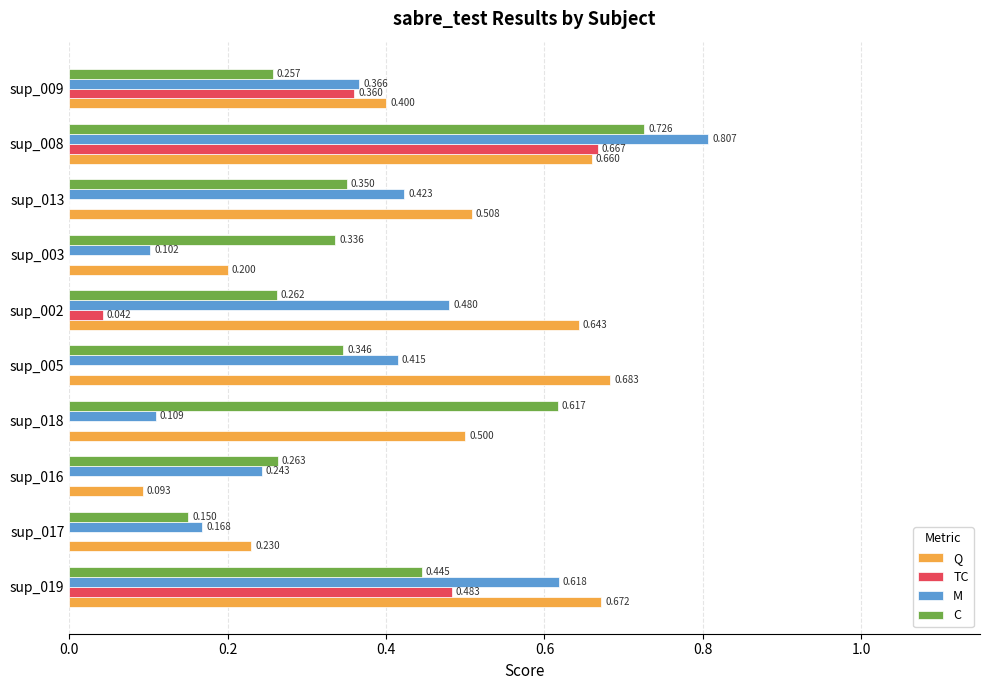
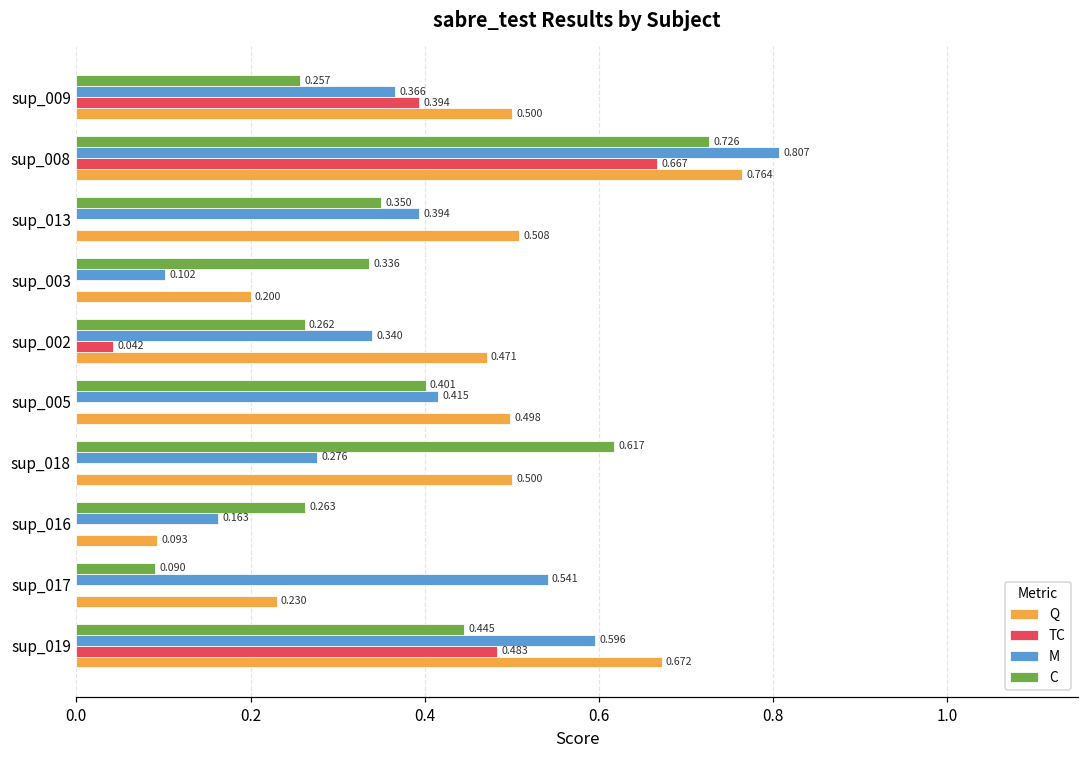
TC, sup_009: 0.360 -> 0.394
Q, sup_009: 0.400 -> 0.500
Q, sup_008: 0.660 -> 0.764
M, sup_013: 0.423 -> 0.394
M, sup_002: 0.480 -> 0.340
Q, sup_002: 0.643 -> 0.471
C, sup_005: 0.346 -> 0.401
Q, sup_005: 0.683 -> 0.498
M, sup_018: 0.109 -> 0.276
M, sup_016: 0.243 -> 0.163
C, sup_017: 0.150 -> 0.090
M, sup_017: 0.168 -> 0.541
M, sup_019: 0.618 -> 0.596
